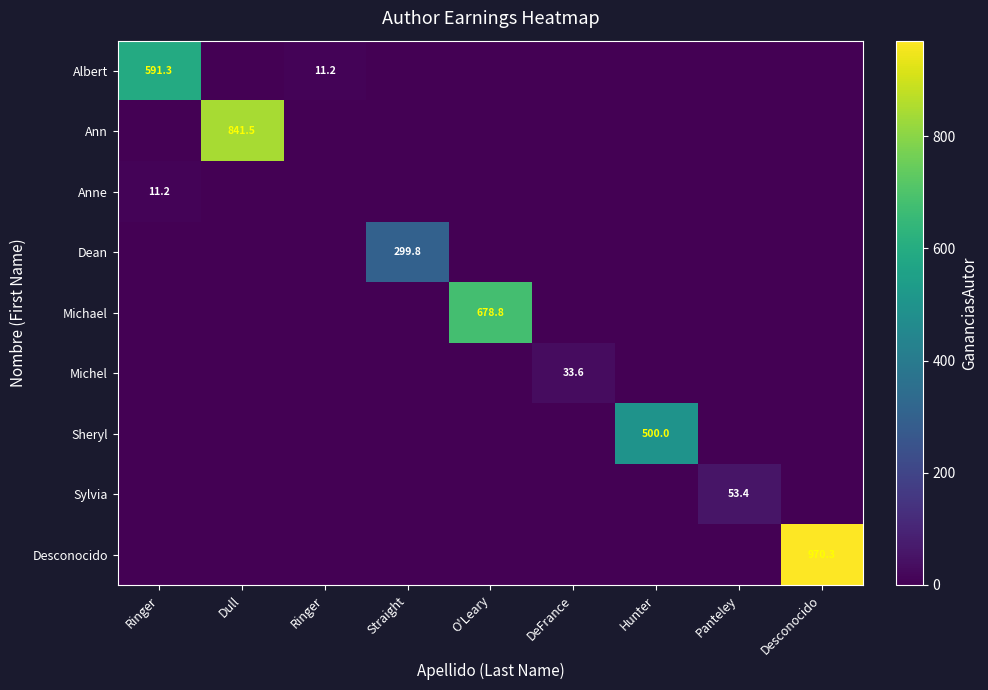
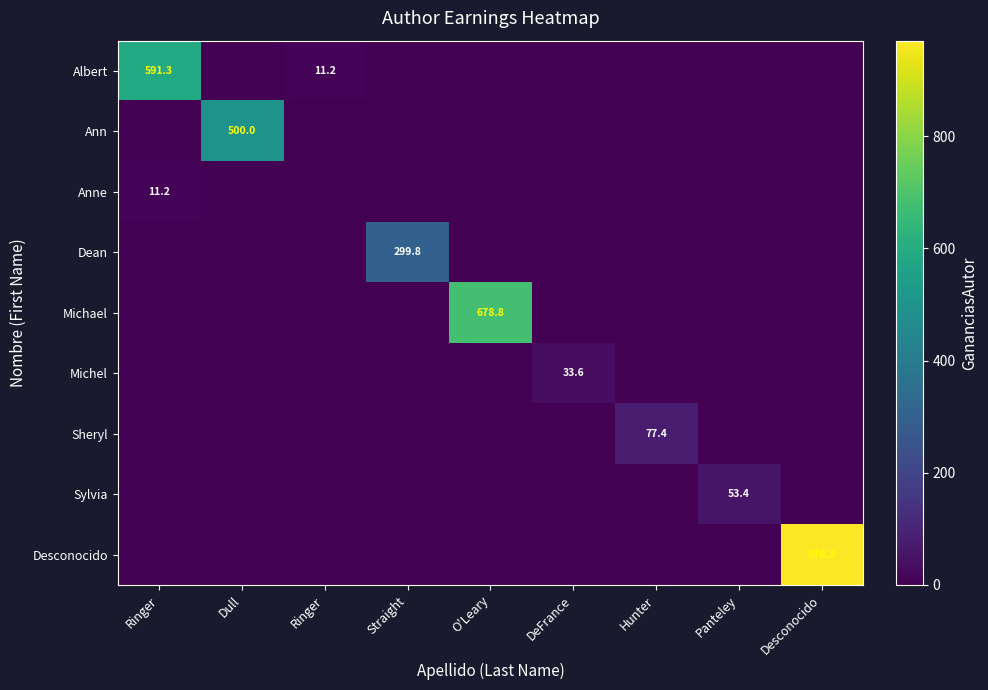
Ann, Dull: 841.5 -> 500.0
Sheryl, Hunter: 500.0 -> 77.4
